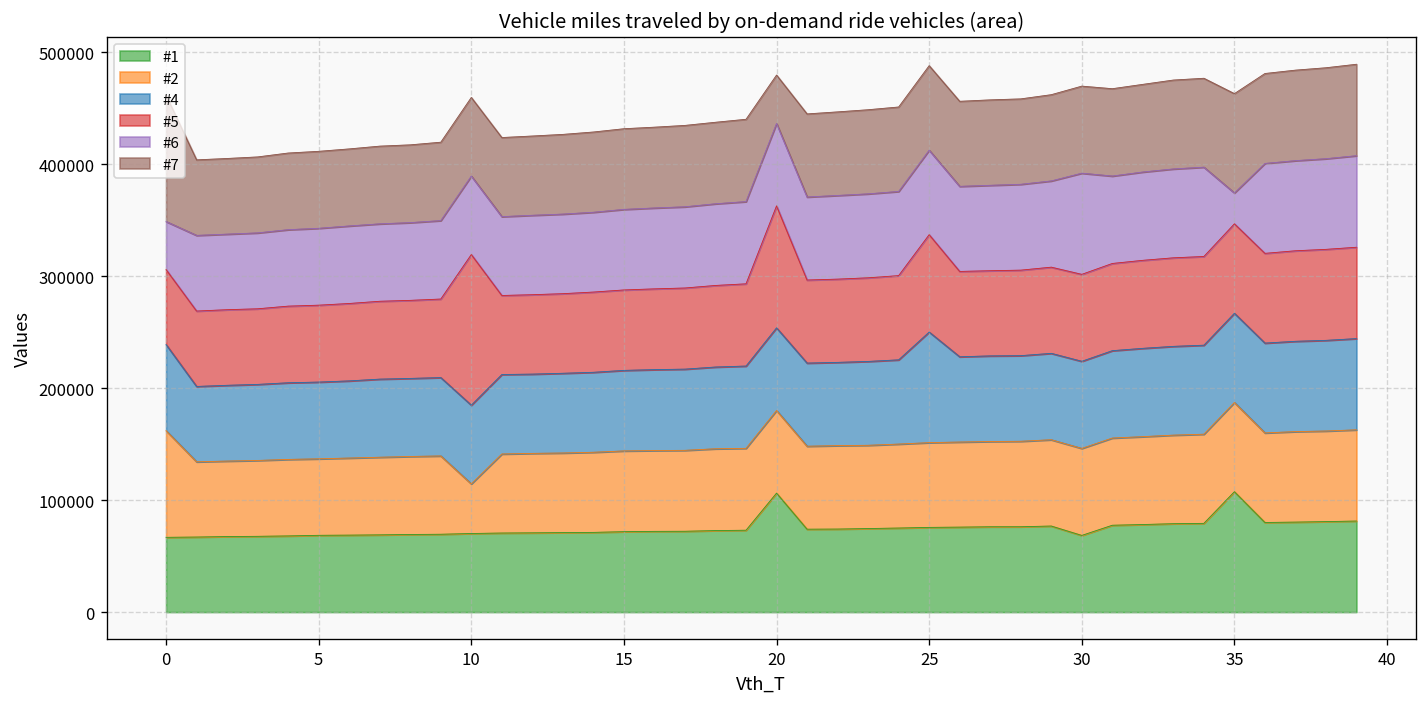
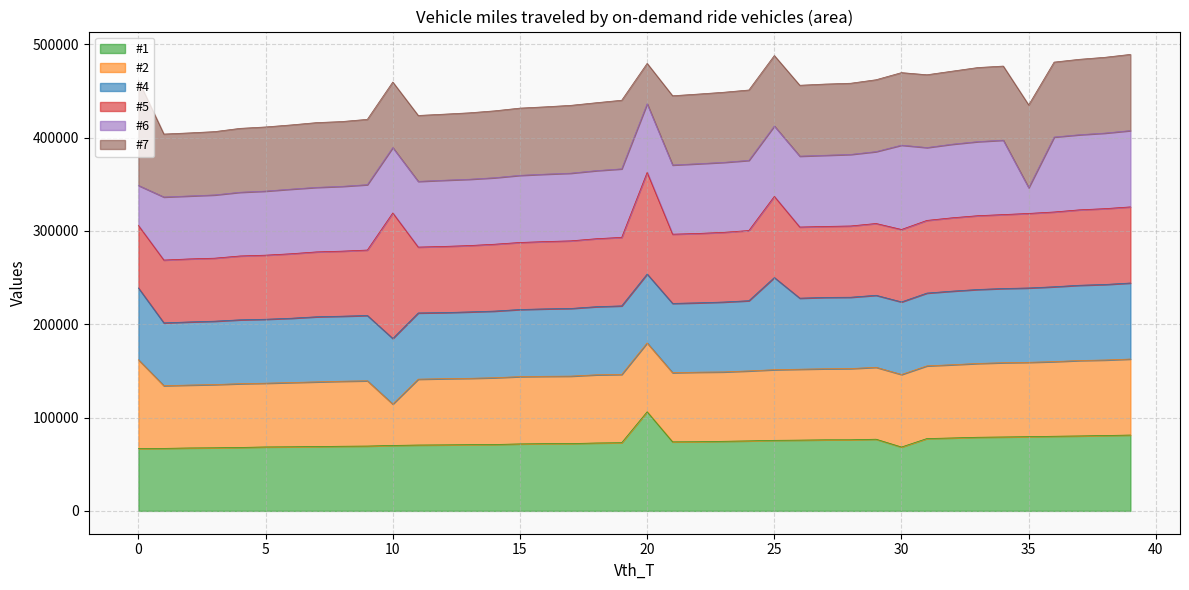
#1, 35: 110000 -> 80000
